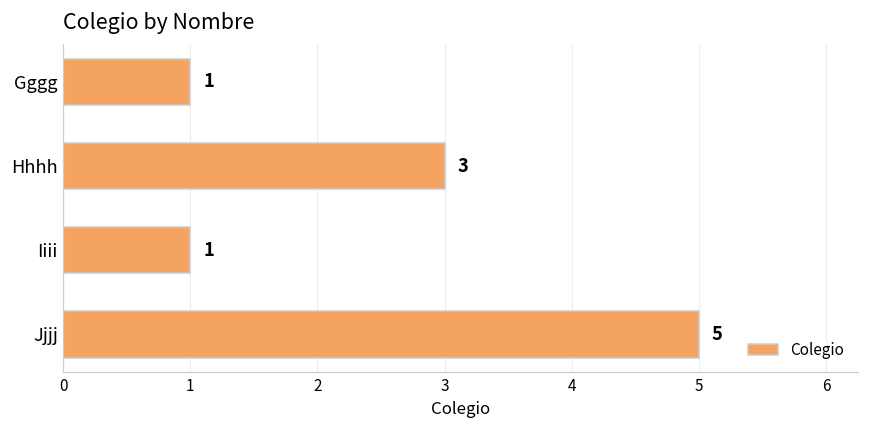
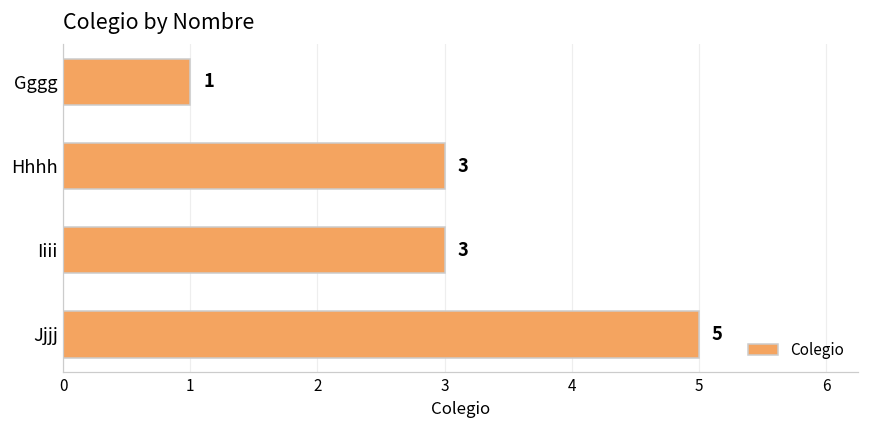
Iiii: 1 -> 3
